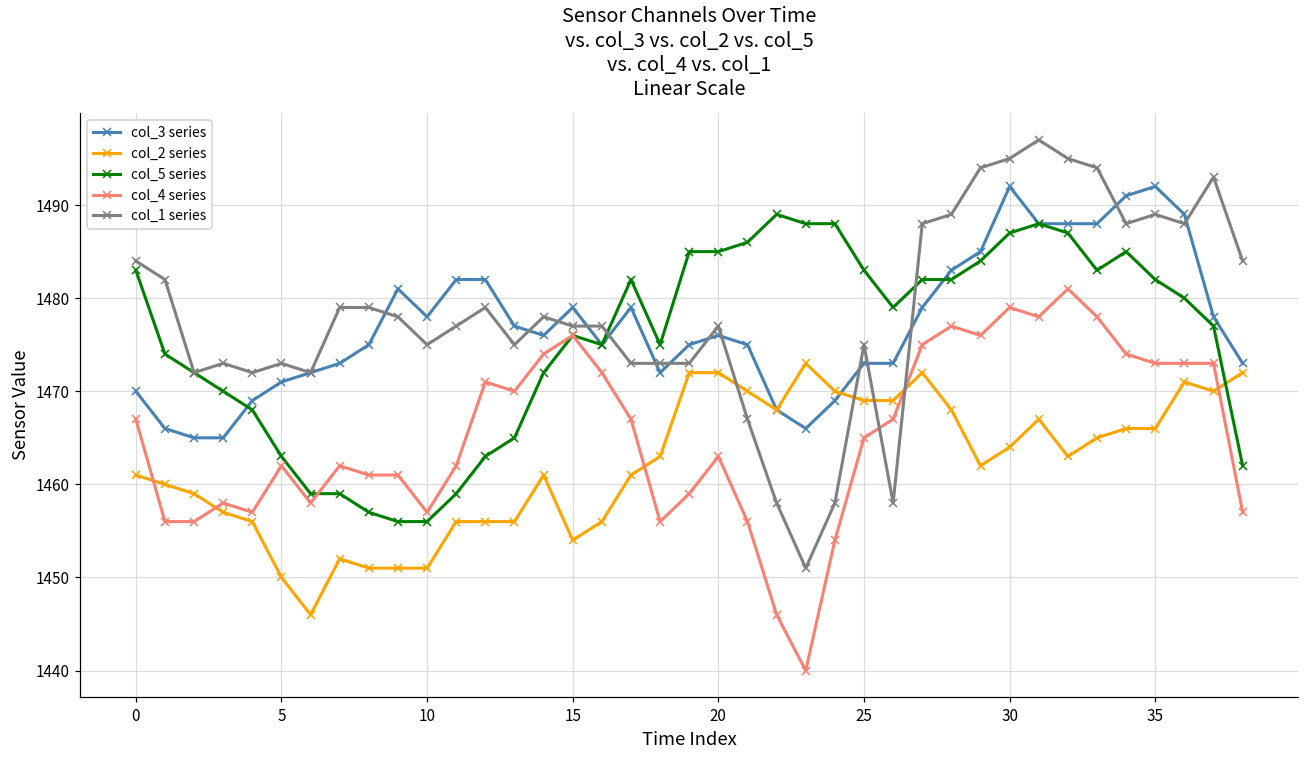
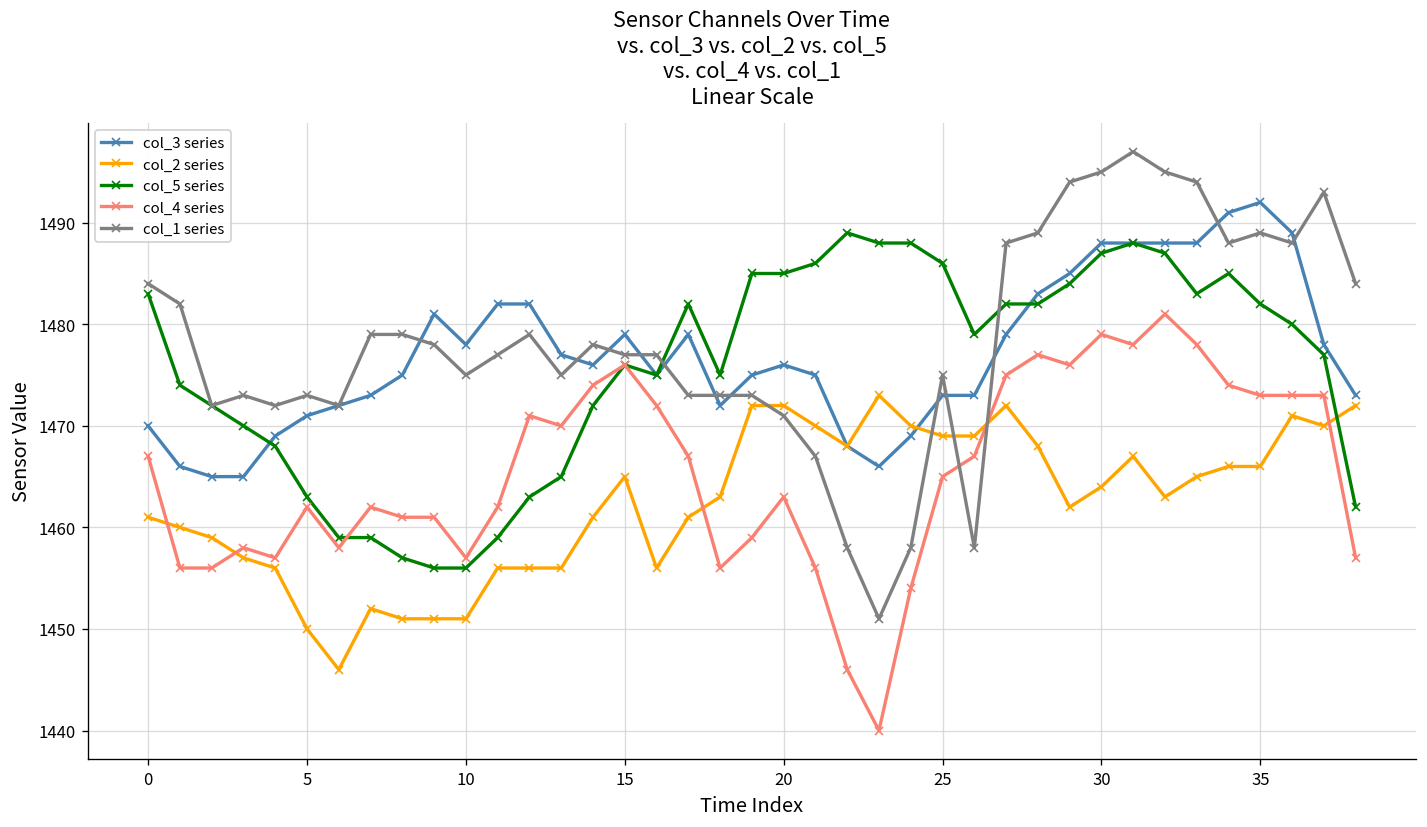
col_2 series, 15: 1454 -> 1465
col_1 series, 20: 1477 -> 1471
col_5 series, 25: 1483 -> 1486
col_3 series, 30: 1492 -> 1488
